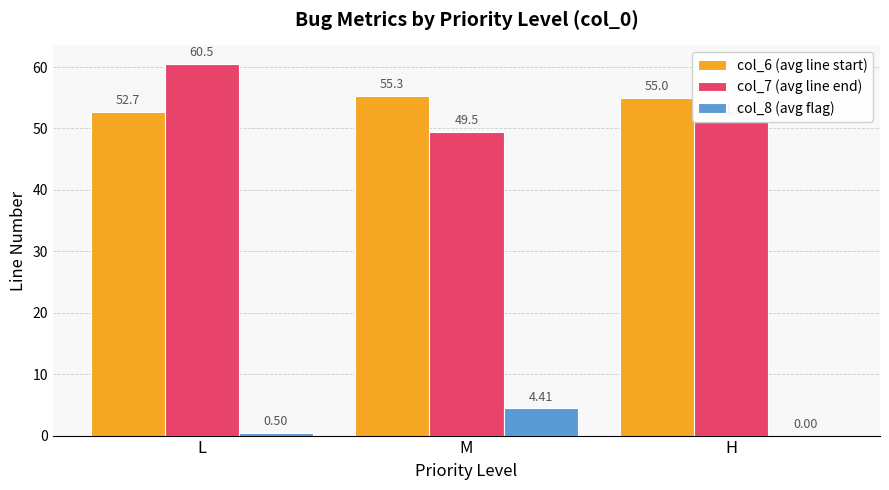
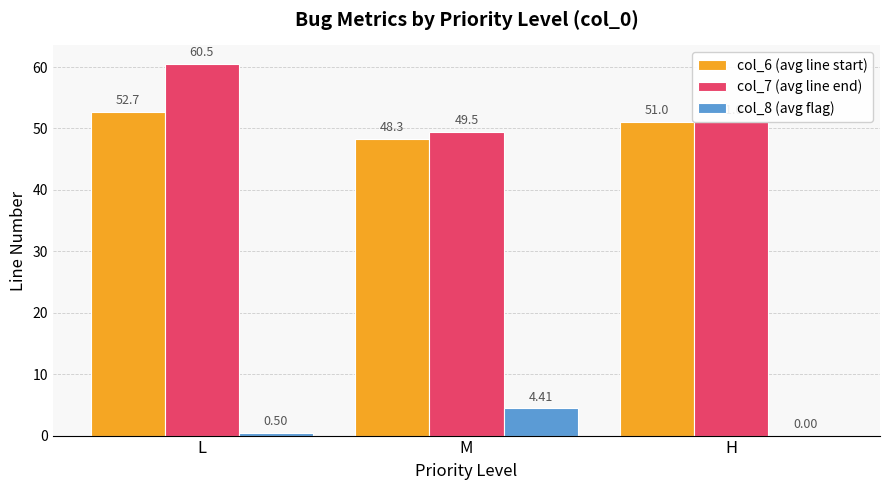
col_6 (avg line start), M: 55.3 -> 48.3
col_6 (avg line start), H: 55.0 -> 51.0
